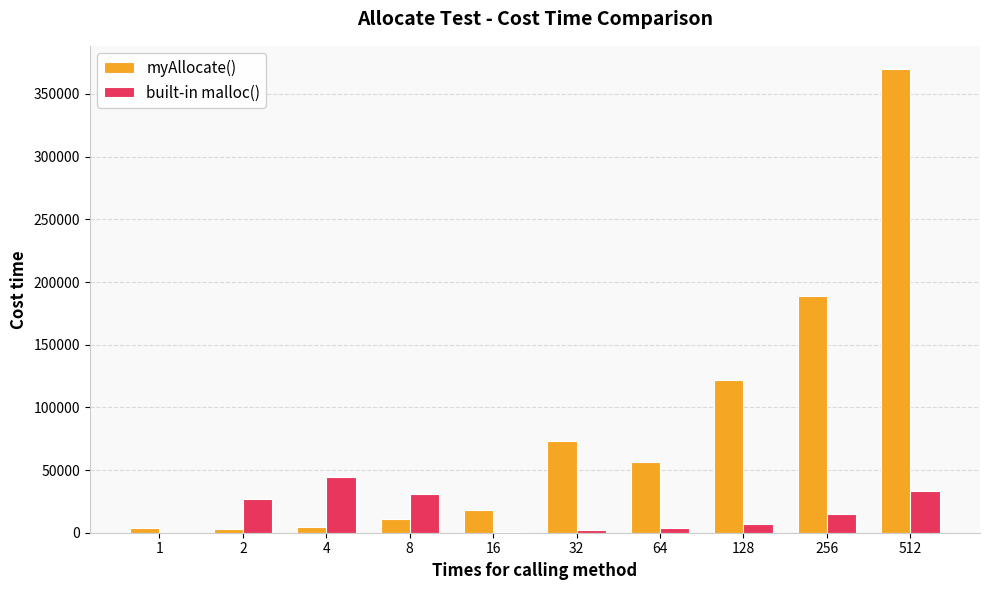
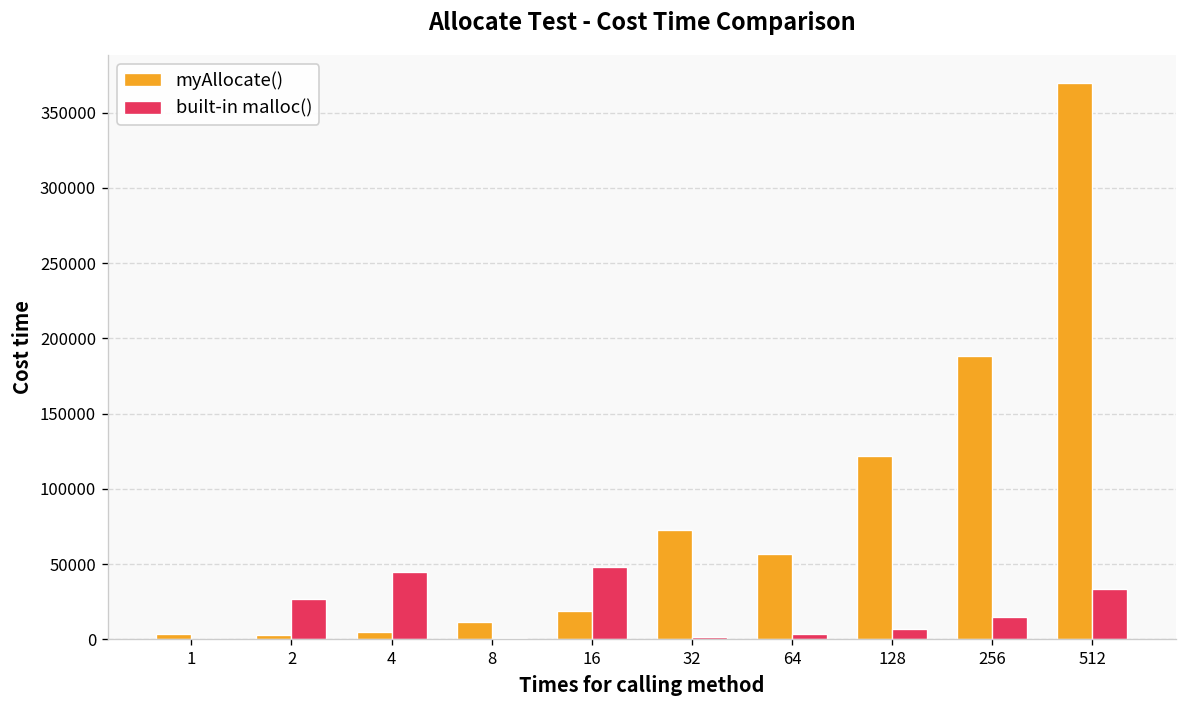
built-in malloc(), 8: 31000 -> 1000
built-in malloc(), 16: 1000 -> 48000
